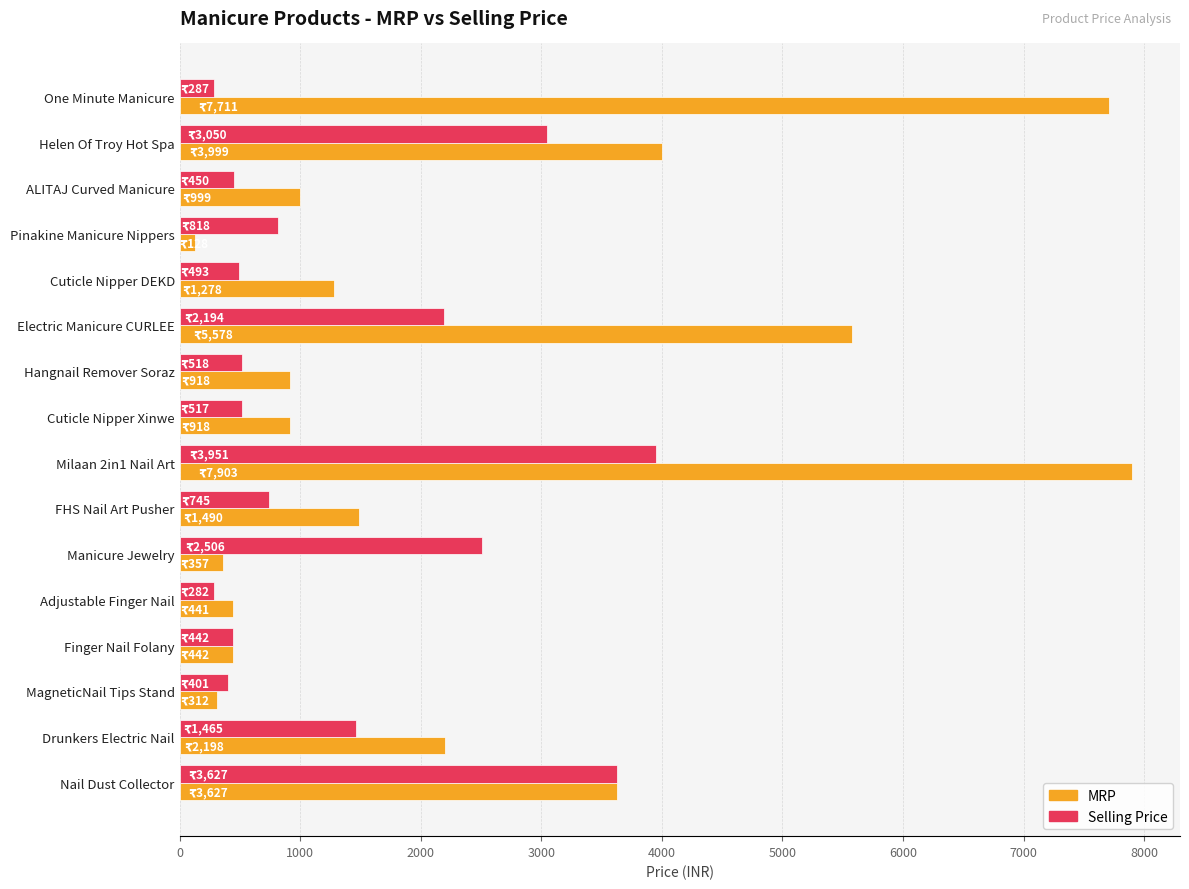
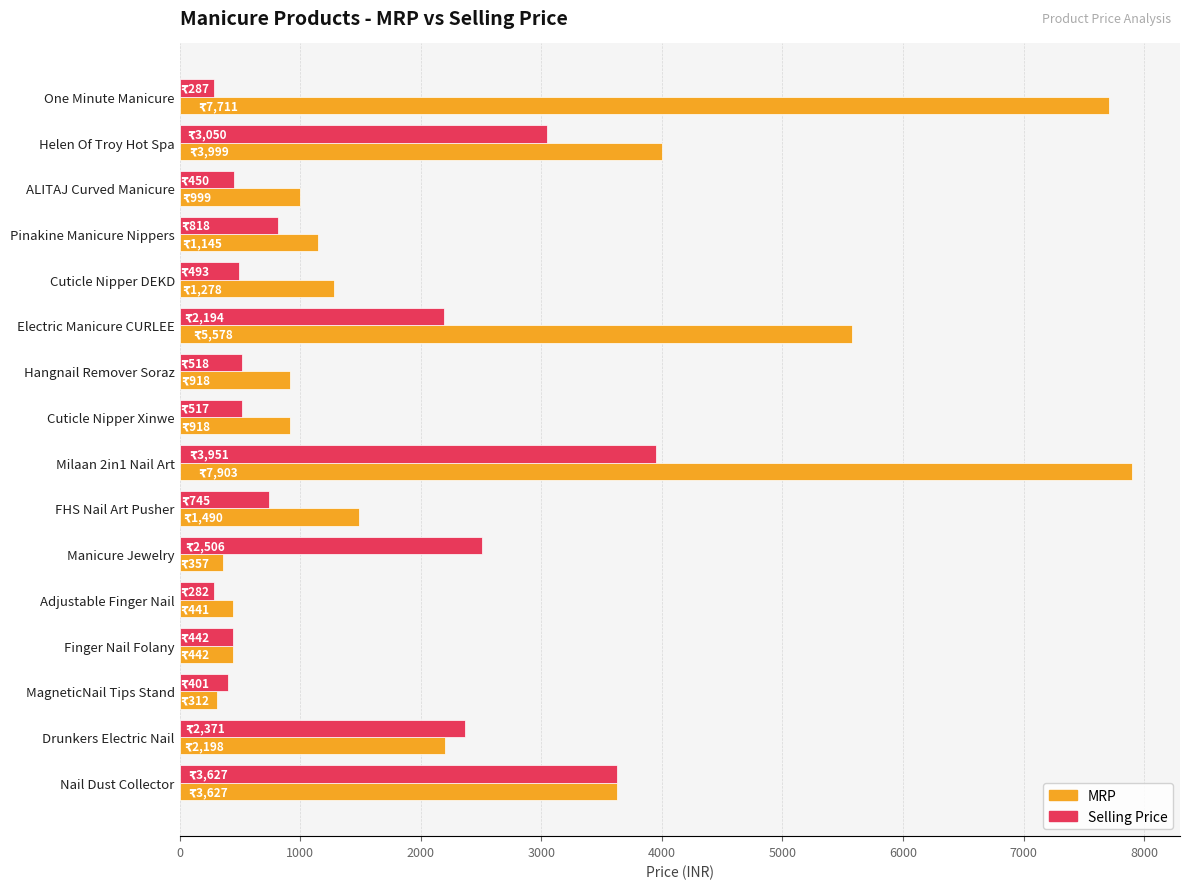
MRP, Pinakine Manicure Nippers: 130 -> 1150
Selling Price, Drunkers Electric Nail: 1,465 -> 2,371
